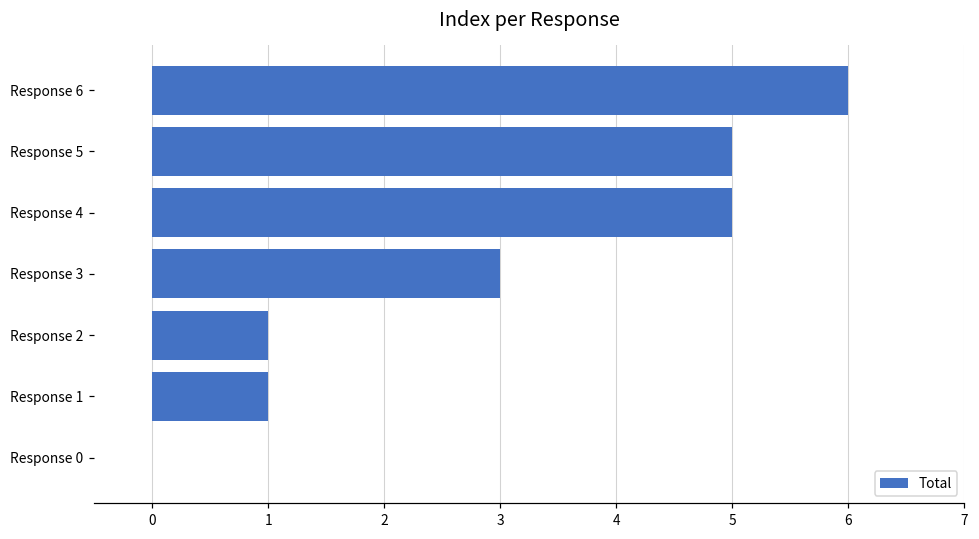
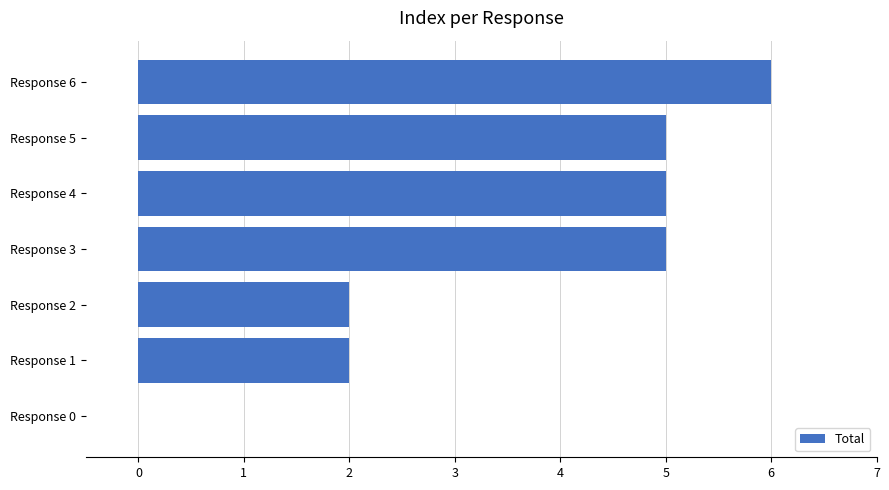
Response 3: 3 -> 5
Response 2: 1 -> 2
Response 1: 1 -> 2
